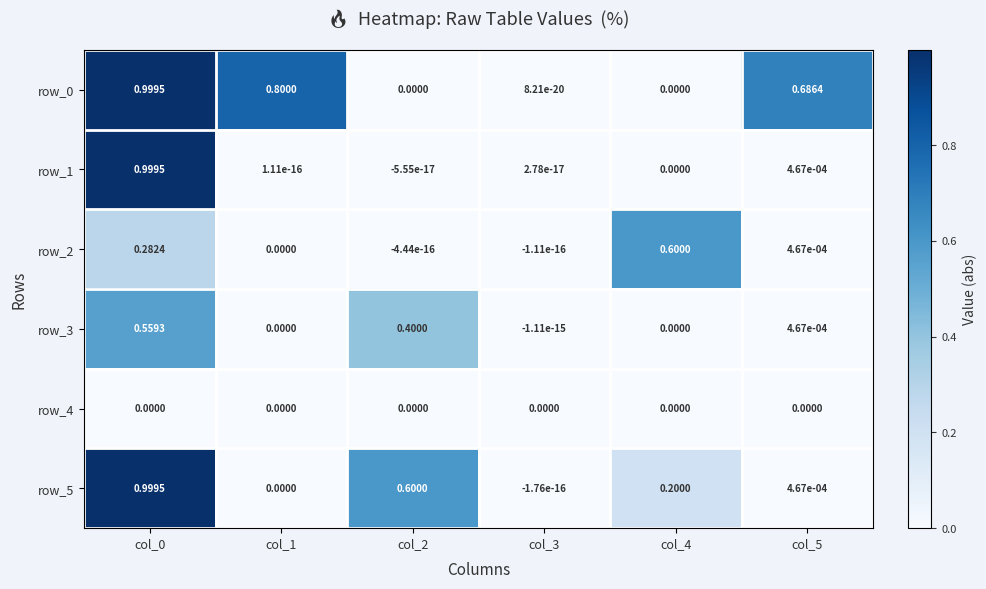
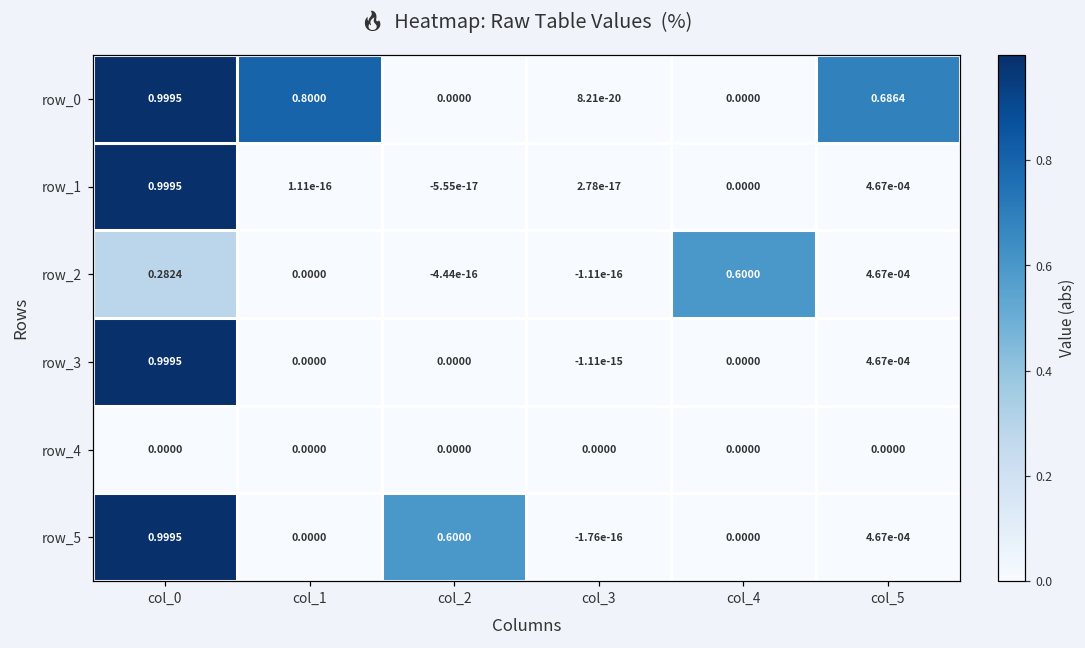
row_3, col_0: 0.5593 -> 0.9995
row_3, col_2: 0.4000 -> 0.0000
row_5, col_4: 0.2000 -> 0.0000
